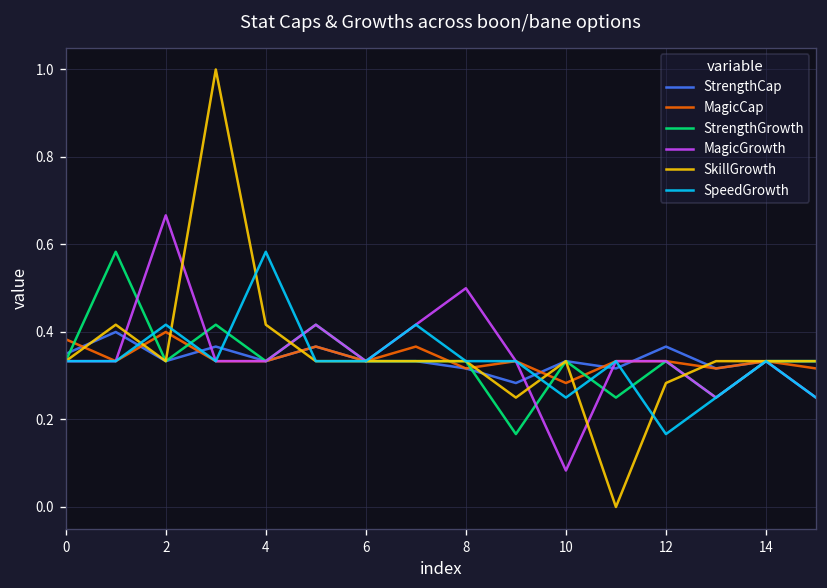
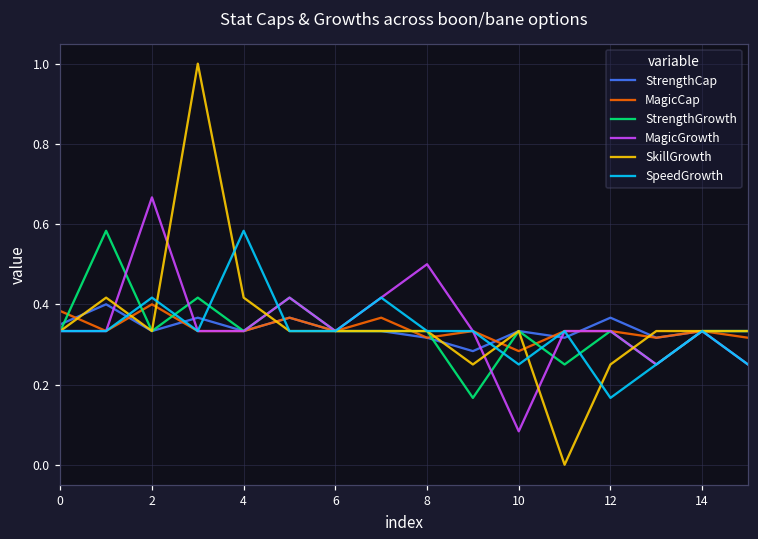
SkillGrowth, 12: 0.28 -> 0.25
